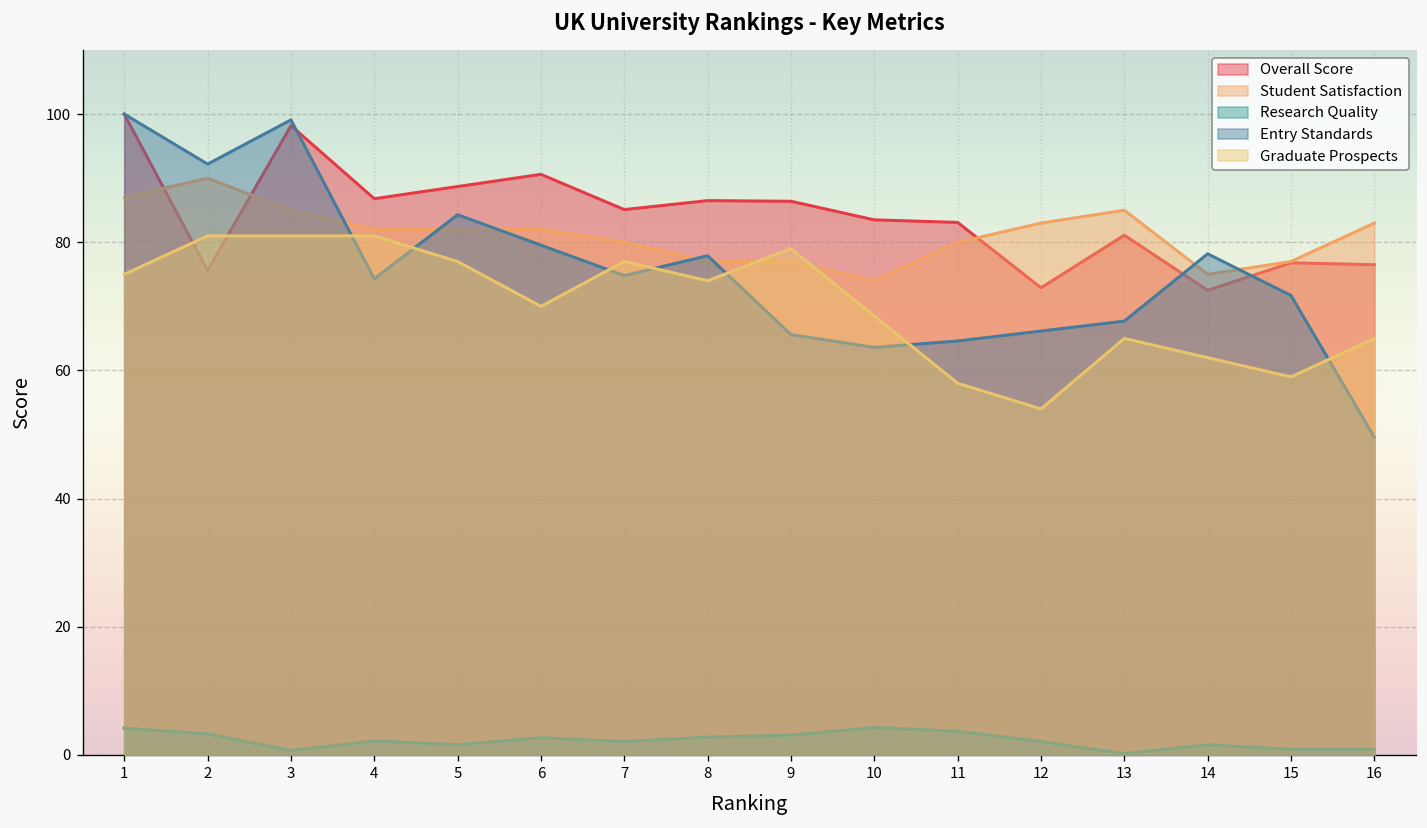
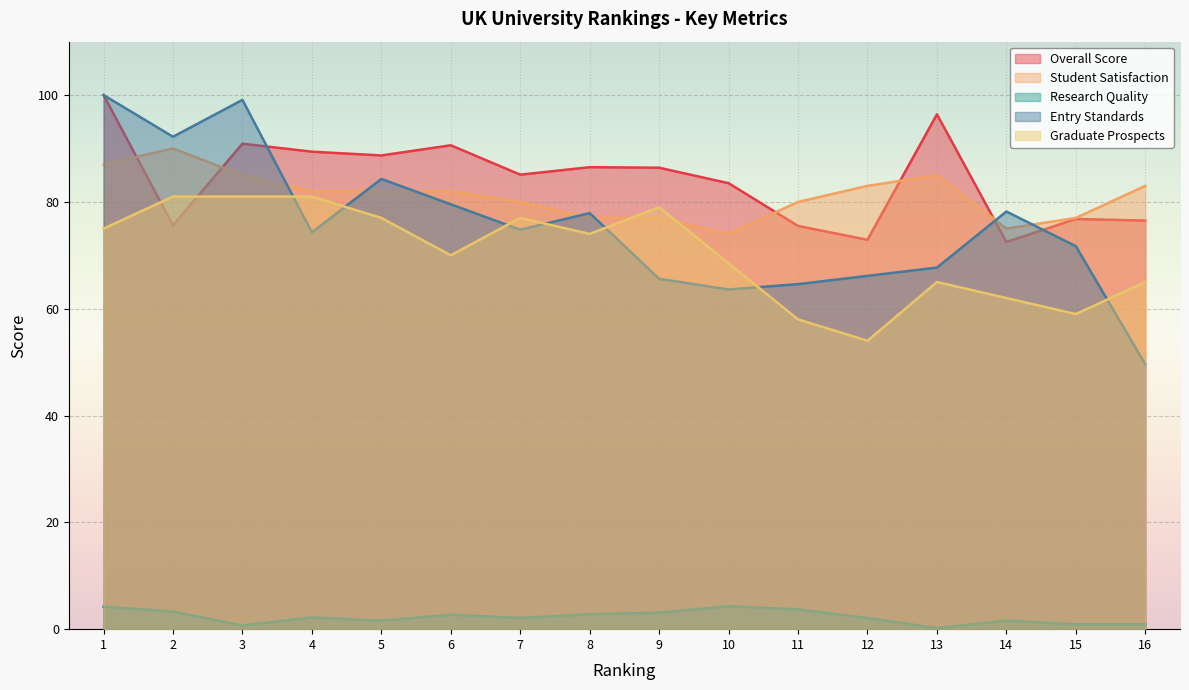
Overall Score, 3: 98 -> 91
Overall Score, 4: 87 -> 89
Overall Score, 11: 83 -> 76
Overall Score, 13: 81 -> 96
